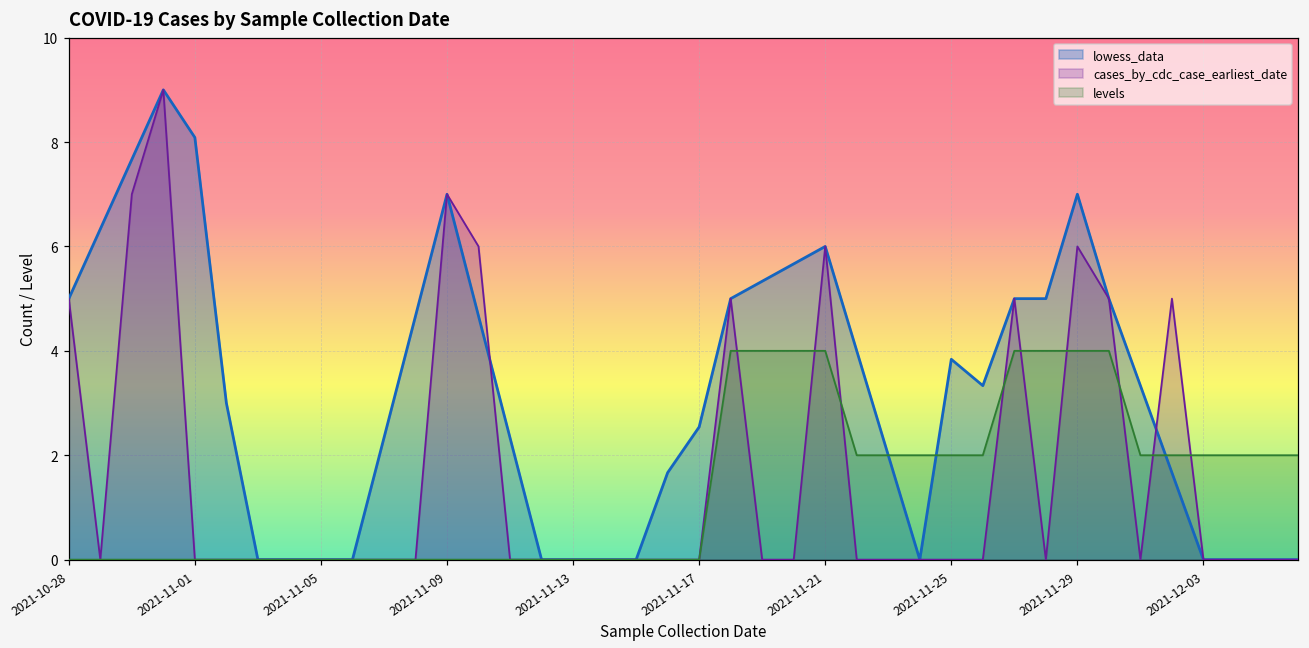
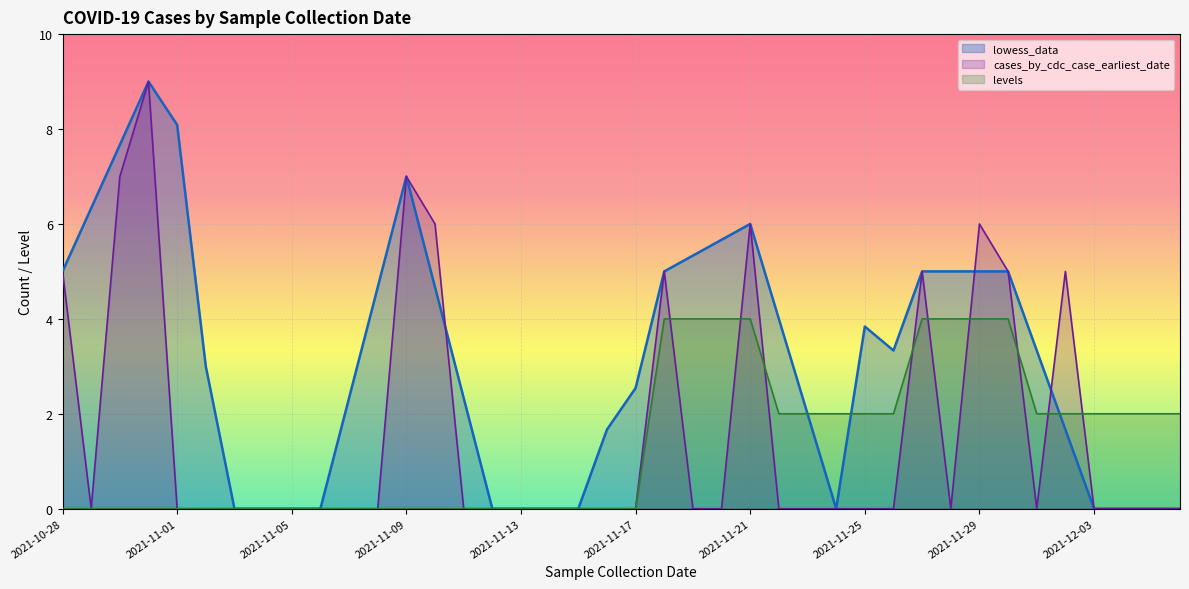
lowess_data, 2021-11-29: 7 -> 5
